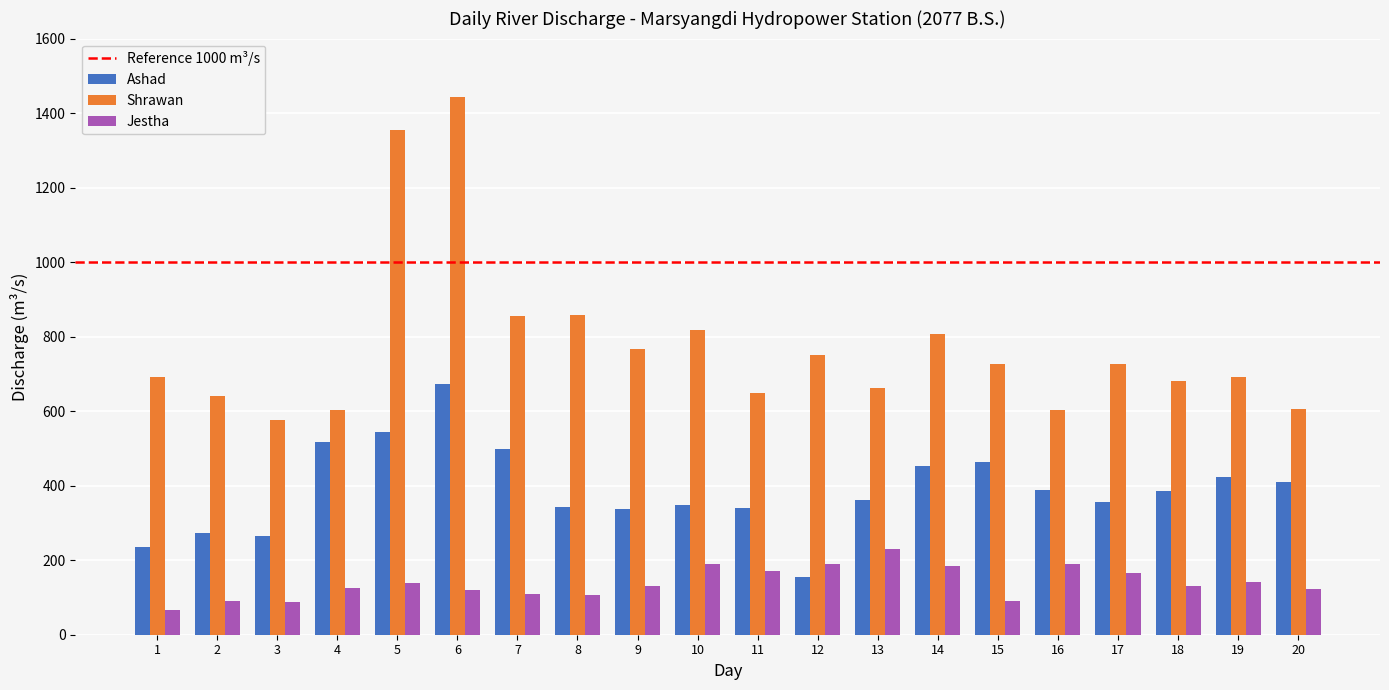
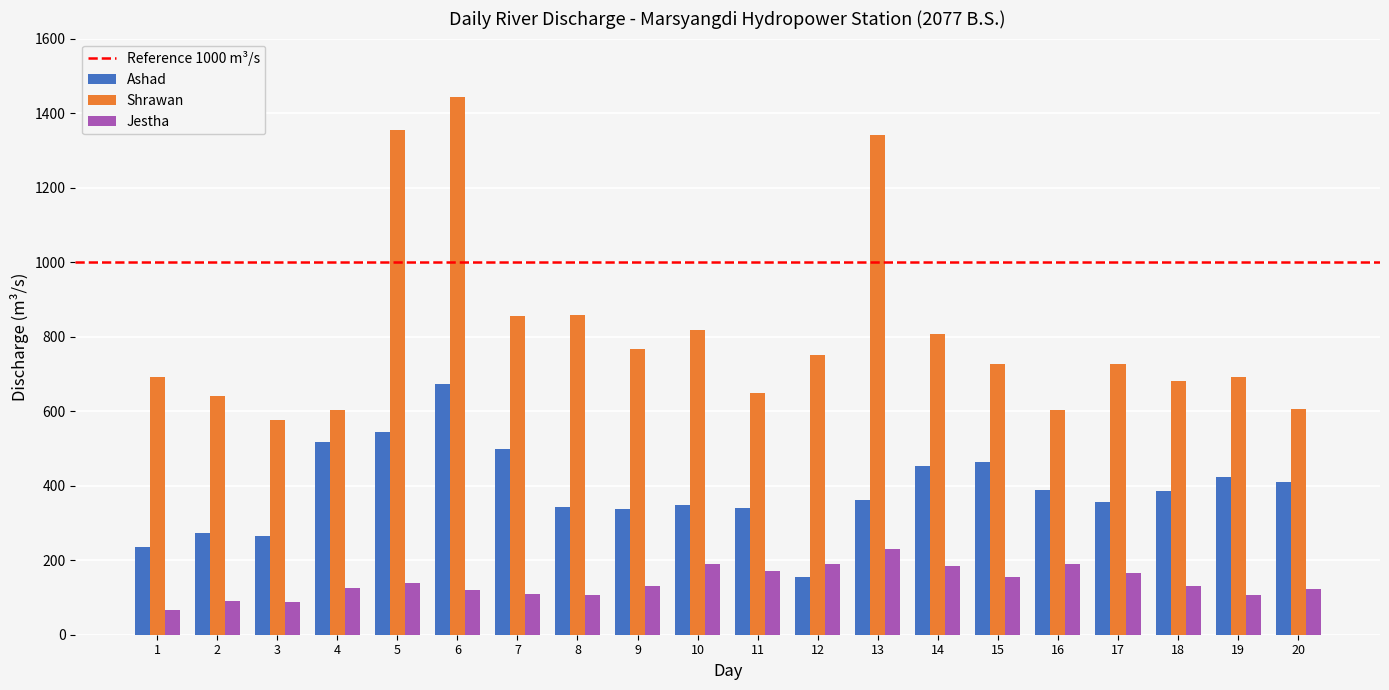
Shrawan, 13: 660 -> 1340
Jestha, 15: 90 -> 150
Jestha, 19: 140 -> 110
